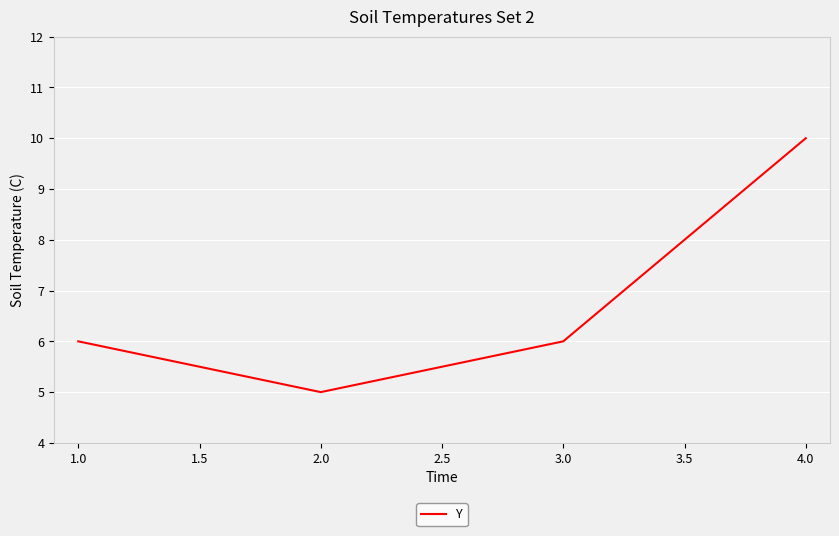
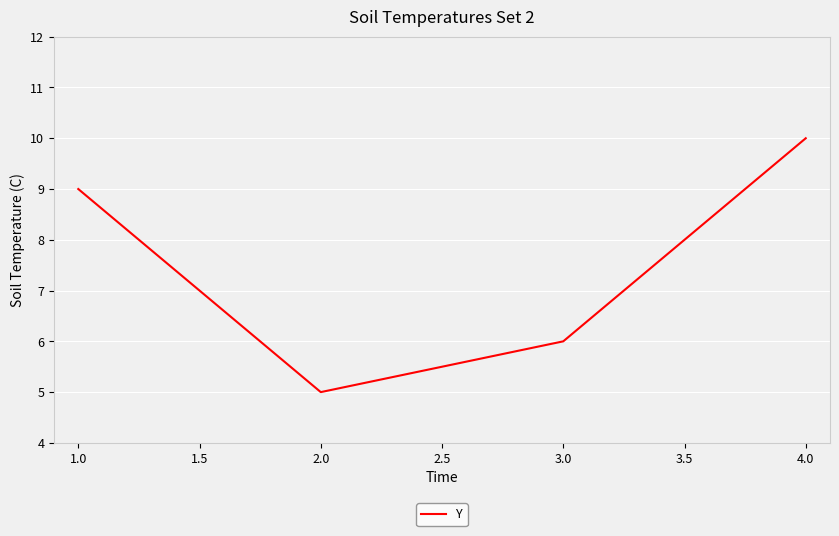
1.0: 6 -> 9
